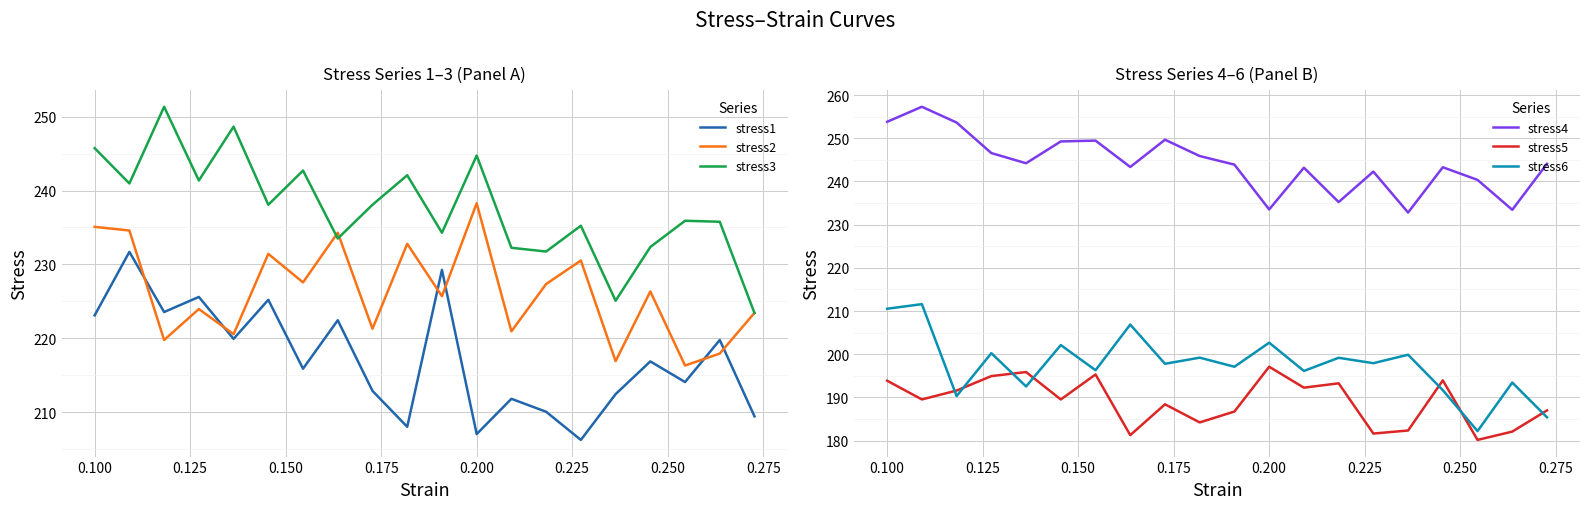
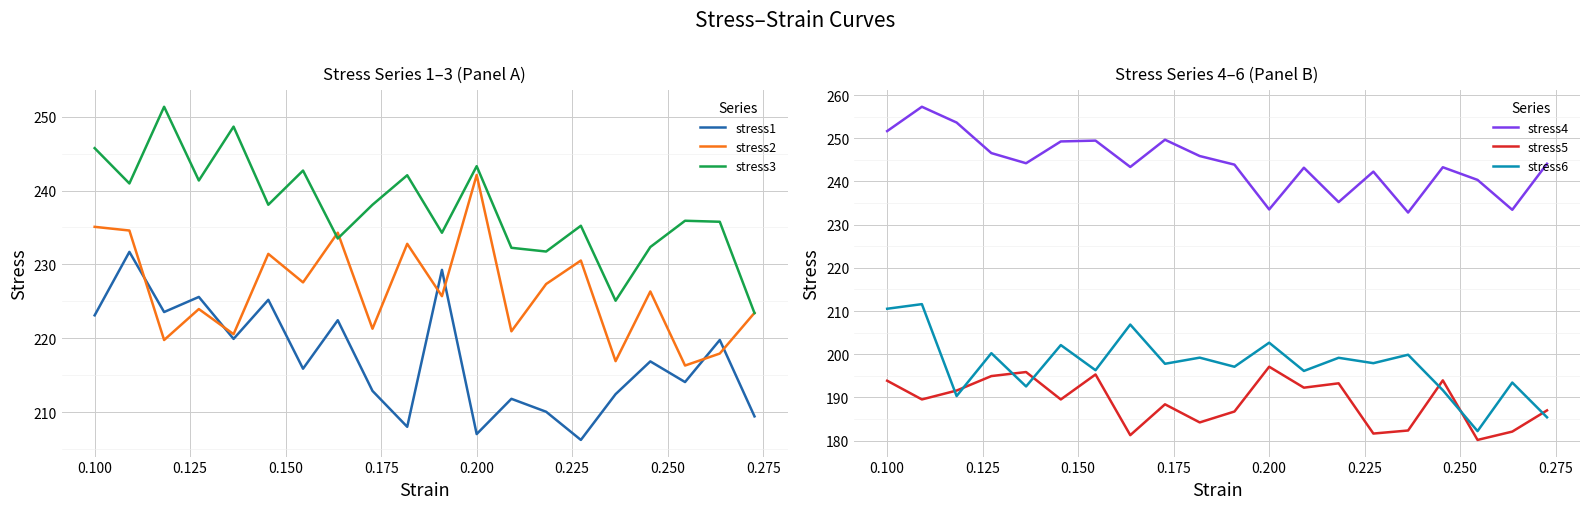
Stress Series 1–3 (Panel A), stress2, 0.200: 238 -> 242
Stress Series 1–3 (Panel A), stress3, 0.200: 245 -> 243
Stress Series 4–6 (Panel B), stress4, 0.100: 254 -> 252
